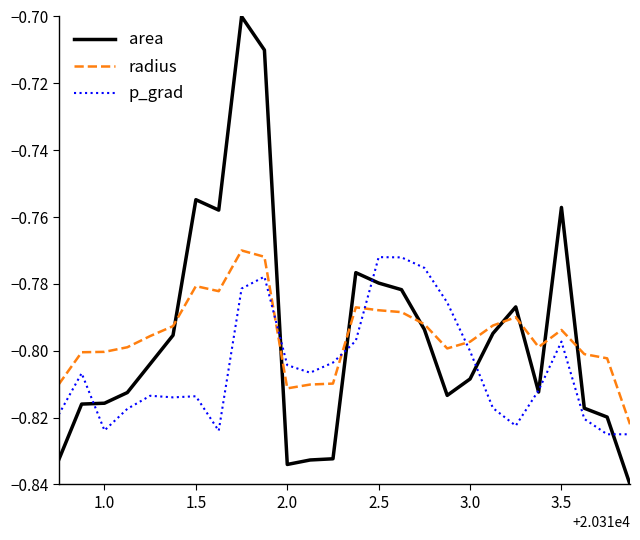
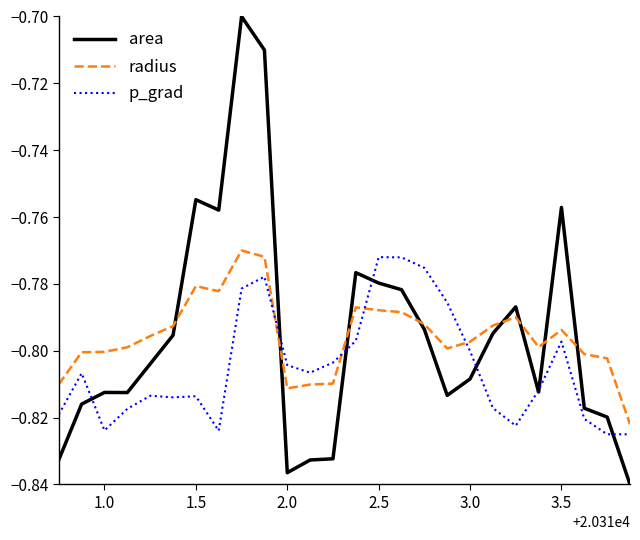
area, 1.0: -0.816 -> -0.812
area, 2.0: -0.834 -> -0.836
